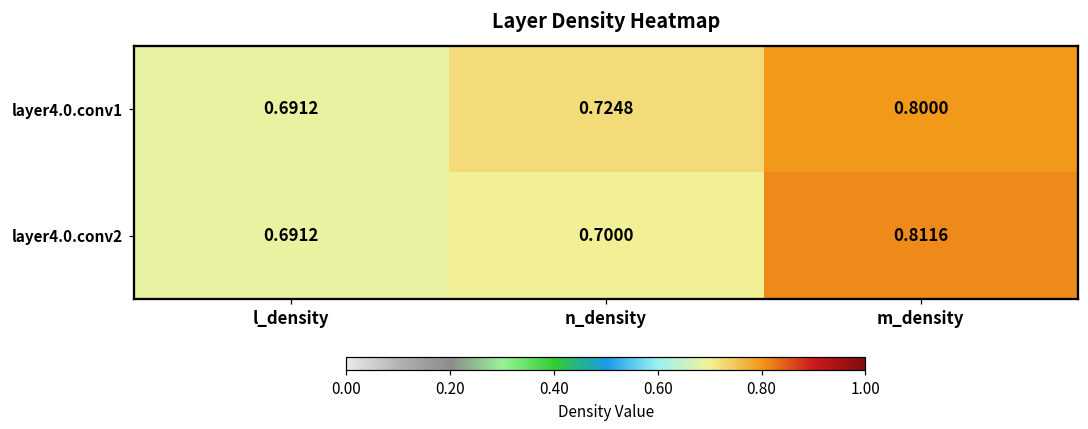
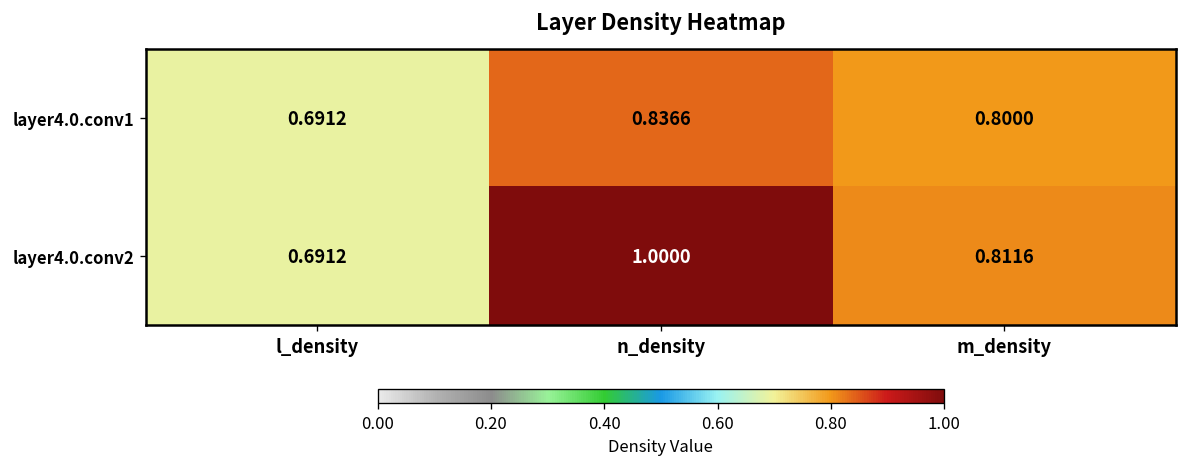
layer4.0.conv1, n_density: 0.7248 -> 0.8366
layer4.0.conv2, n_density: 0.7000 -> 1.0000
